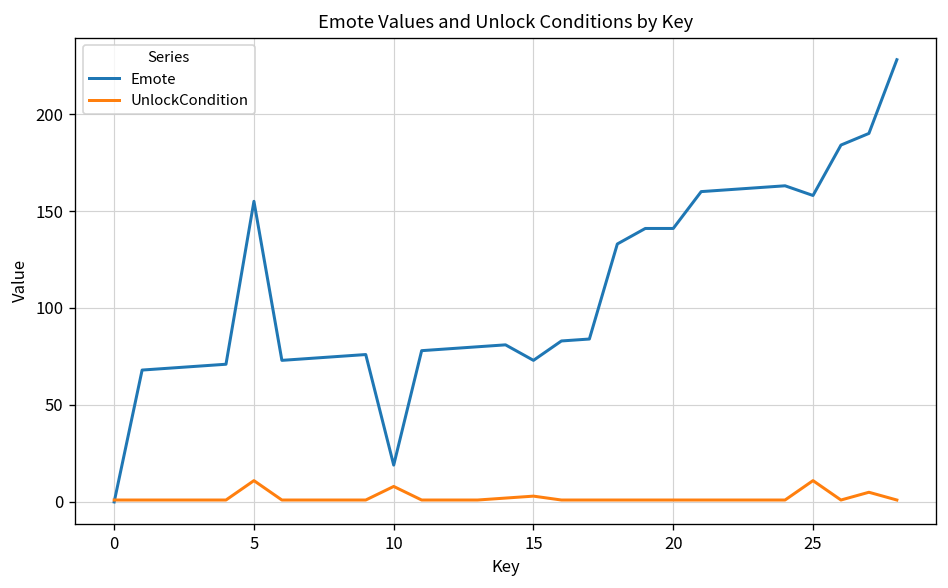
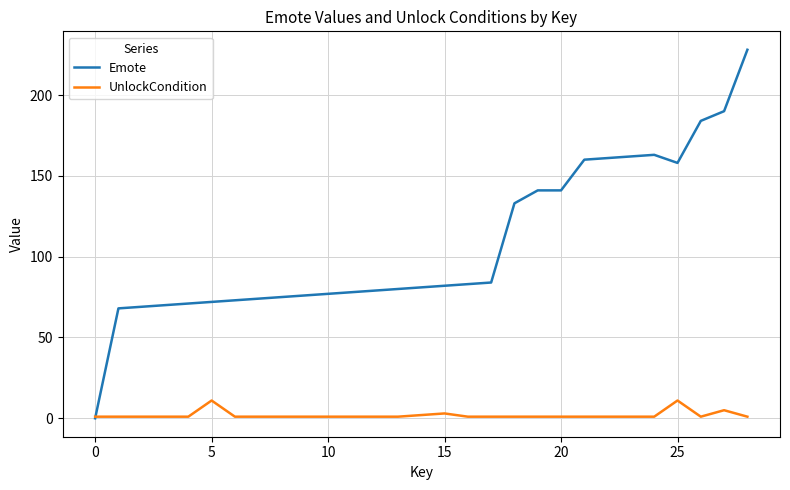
Emote, 5: 155 -> 72
Emote, 10: 19 -> 77
UnlockCondition, 10: 8 -> 1
Emote, 15: 73 -> 82
